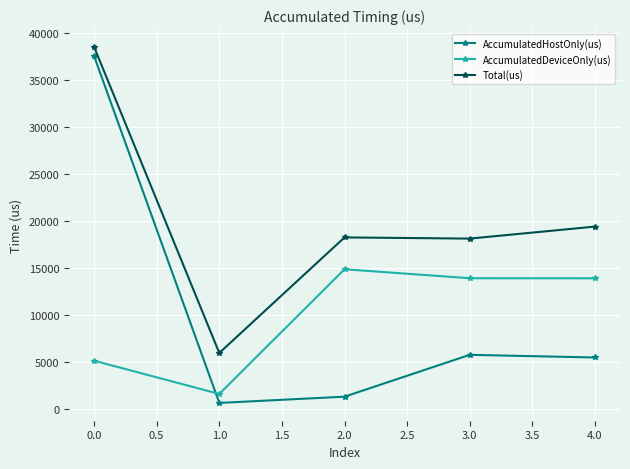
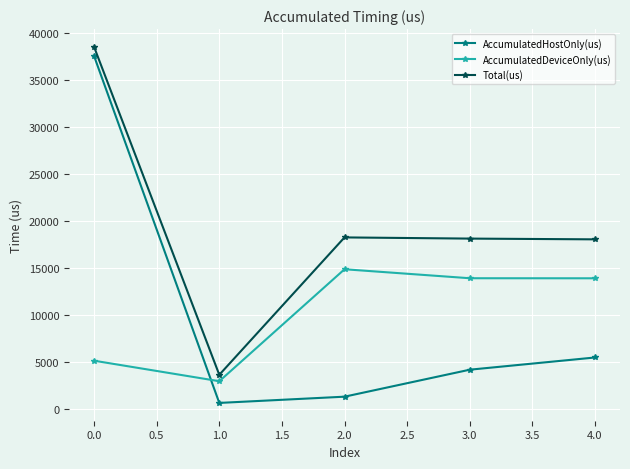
AccumulatedDeviceOnly(us), 1.0: 2000 -> 3000
Total(us), 1.0: 6000 -> 4000
AccumulatedHostOnly(us), 3.0: 6000 -> 4000
Total(us), 4.0: 19000 -> 18000
